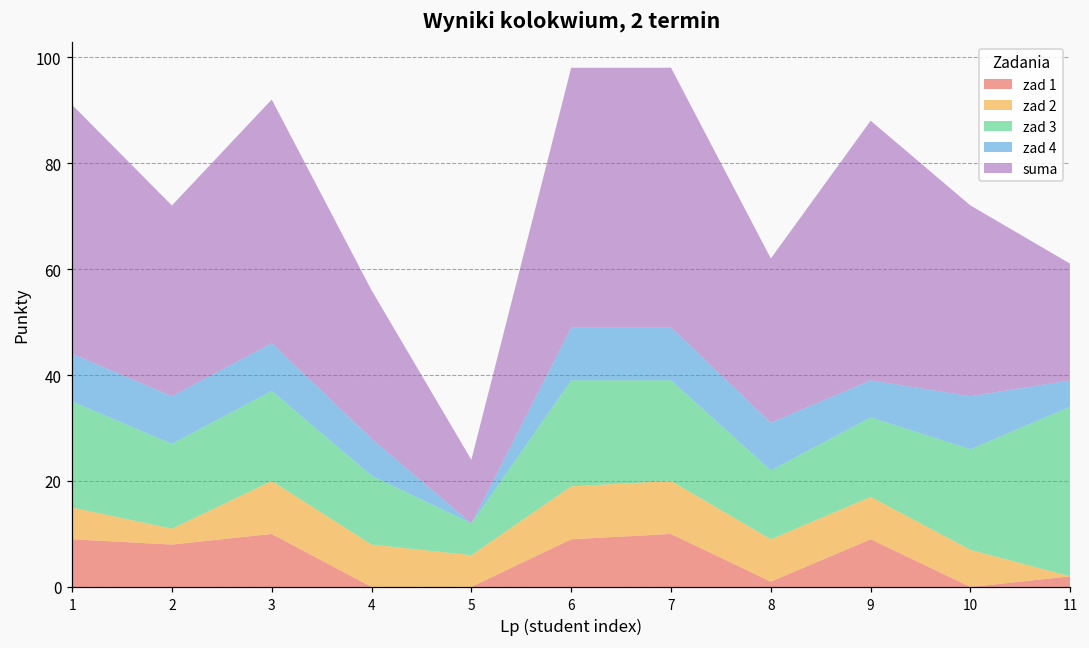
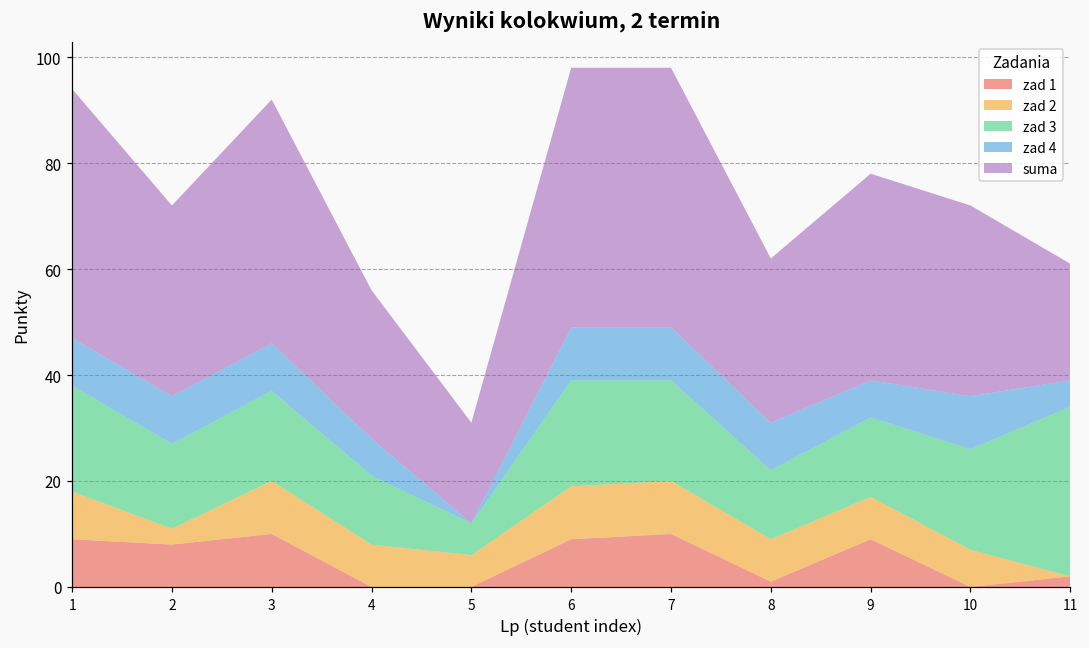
zad 2, 1: 6 -> 9
suma, 5: 12 -> 19
suma, 9: 49 -> 39
